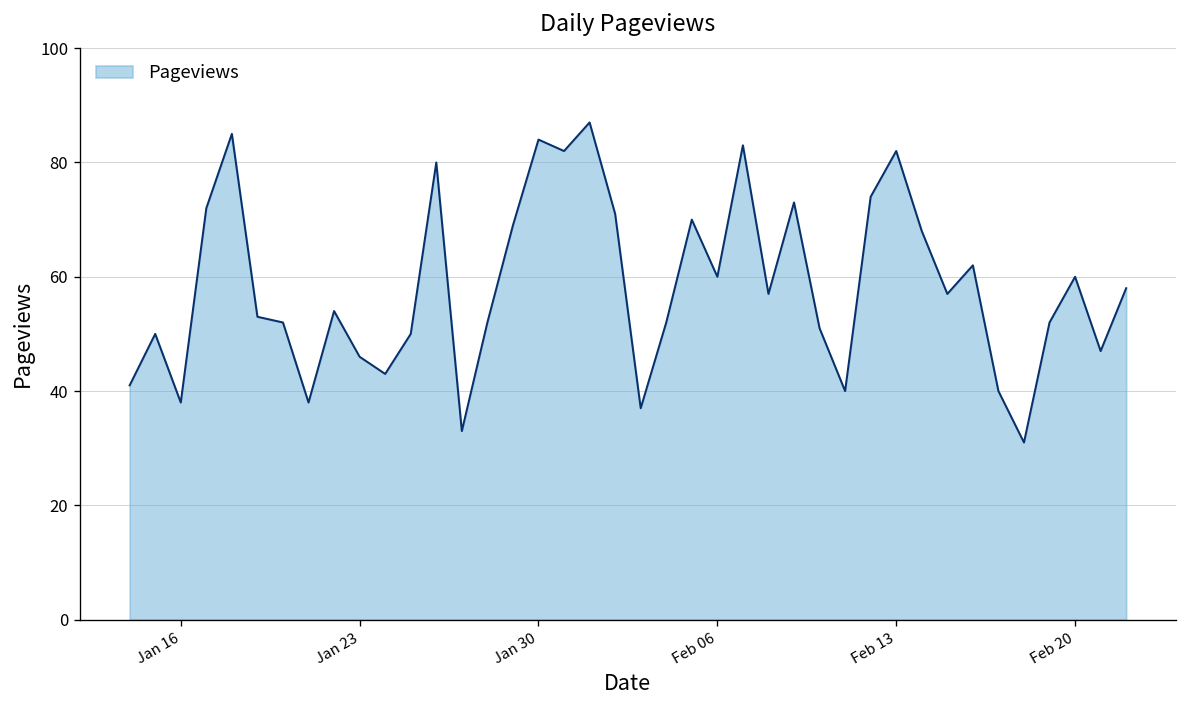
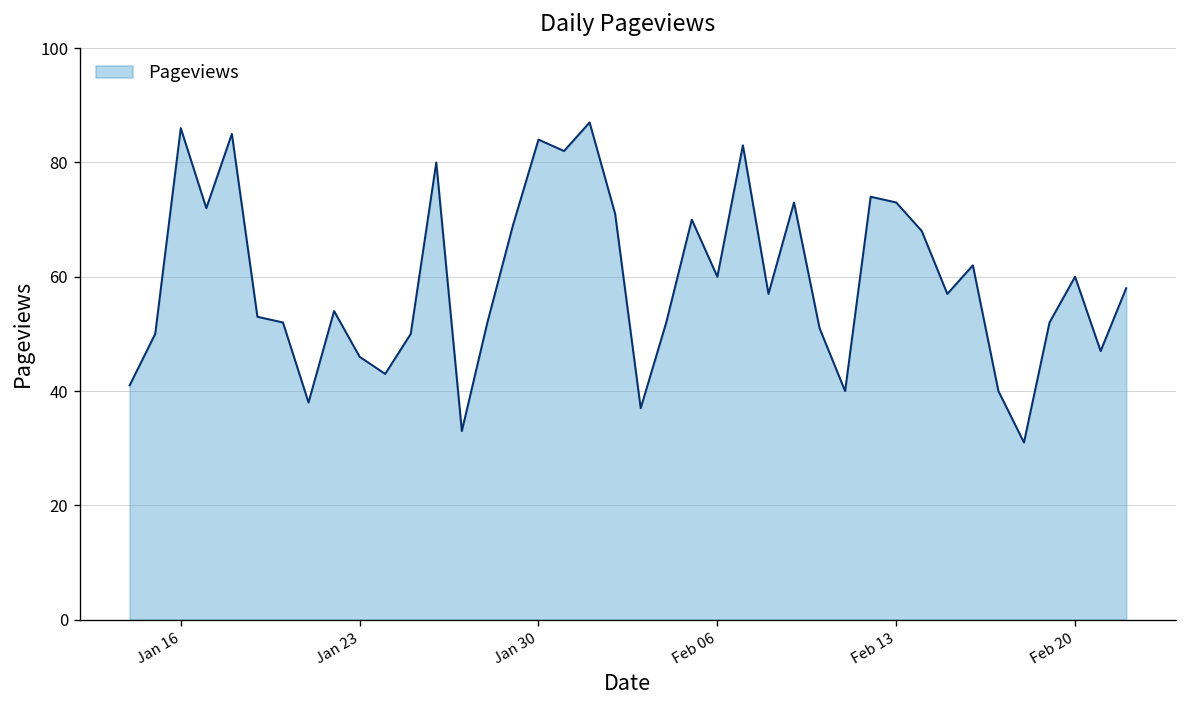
Jan 16: 38 -> 86
Feb 13: 82 -> 73
